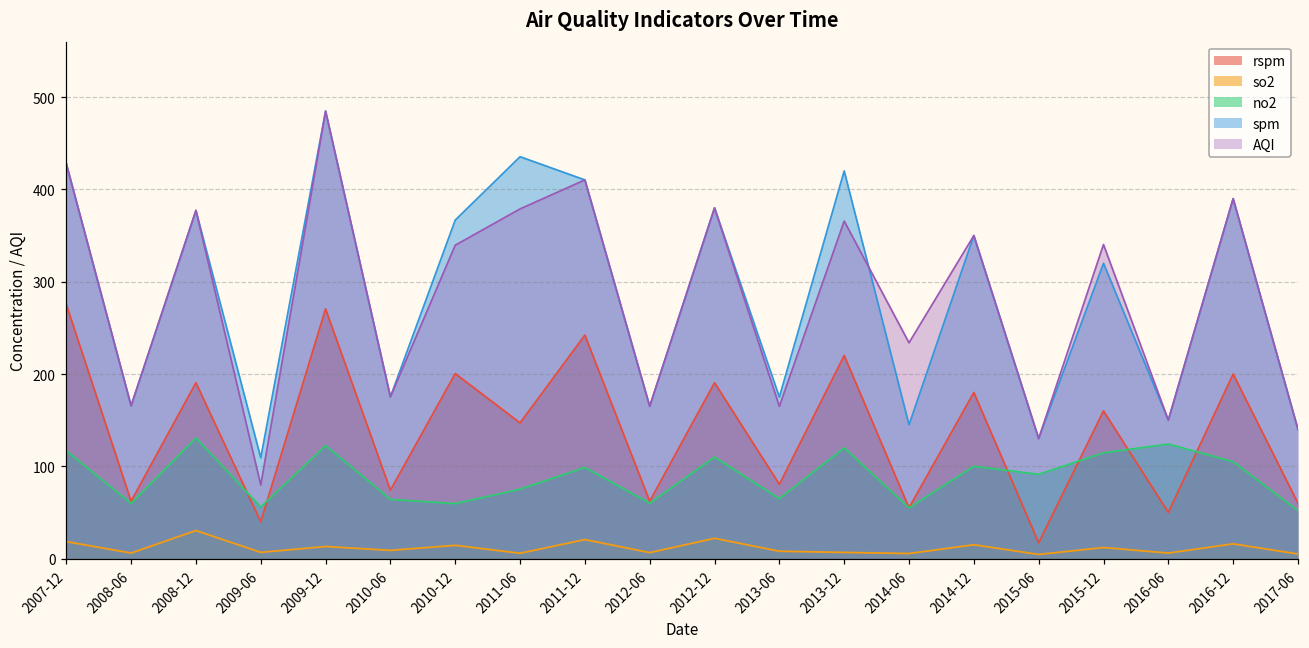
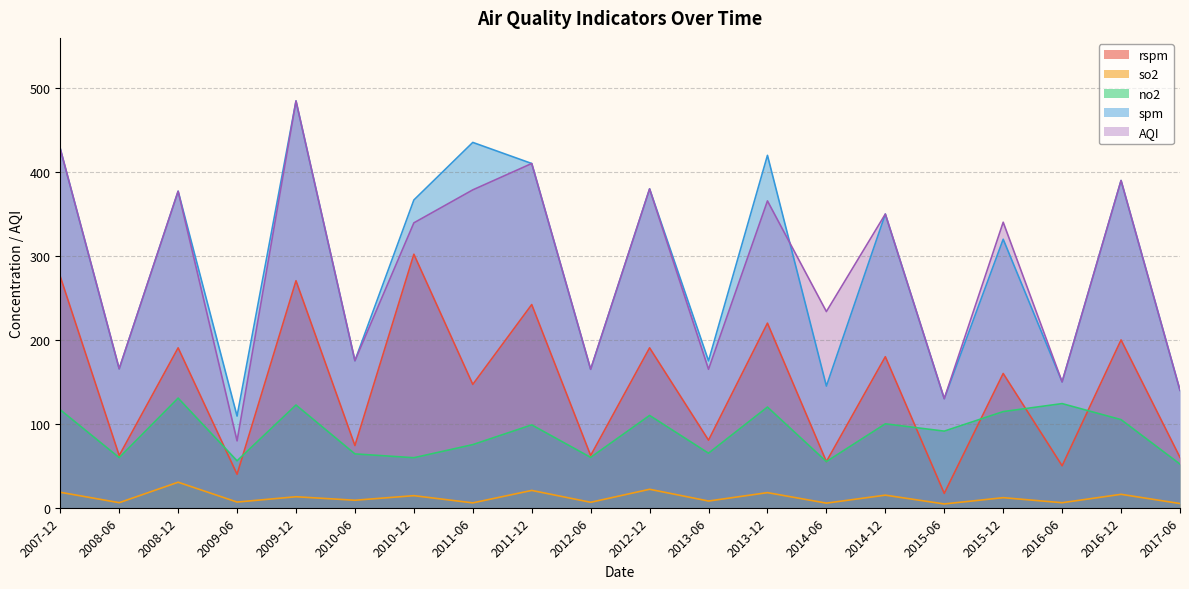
rspm, 2010-12: 200 -> 300
so2, 2013-12: 10 -> 20
